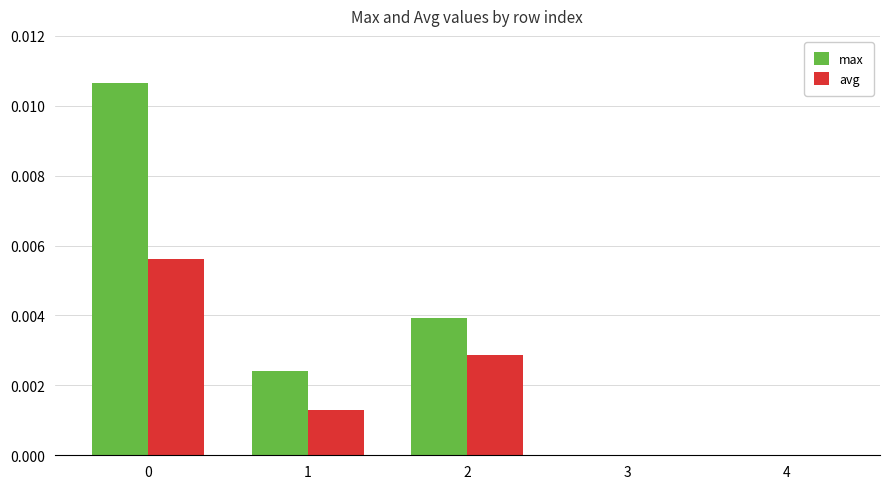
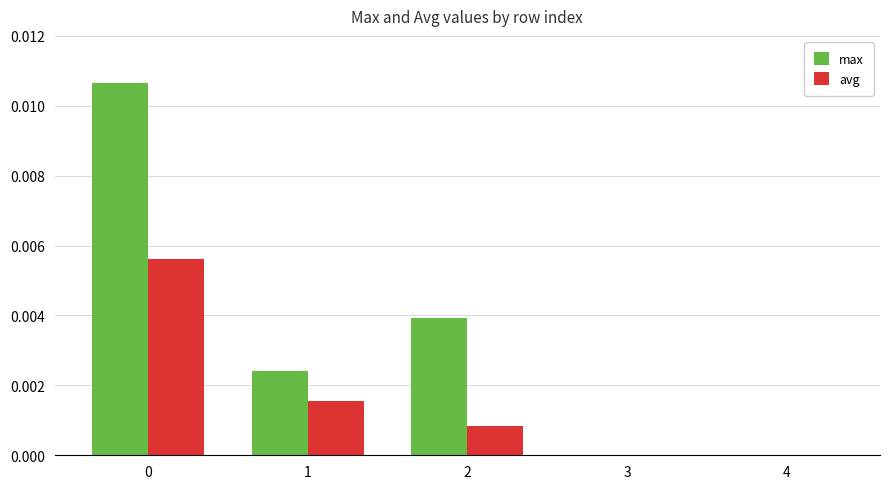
avg, 1: 0.0013 -> 0.0015
avg, 2: 0.0029 -> 0.0008
